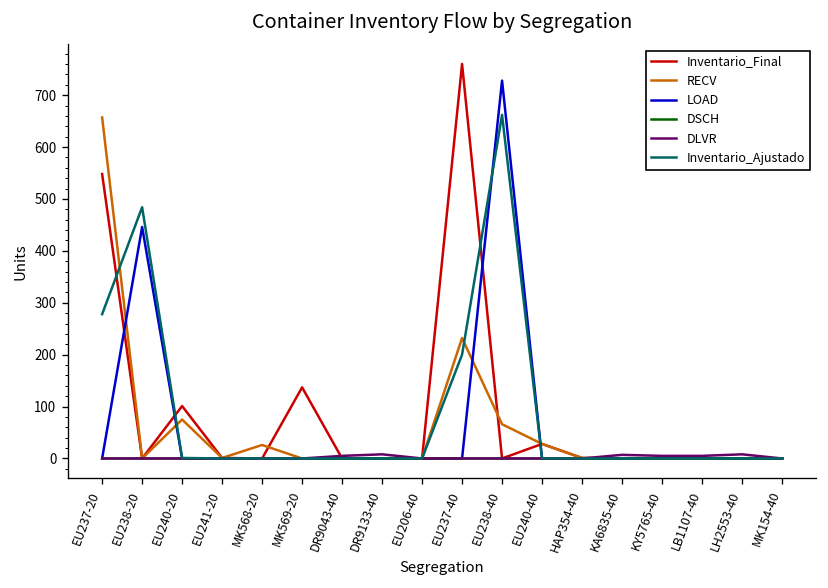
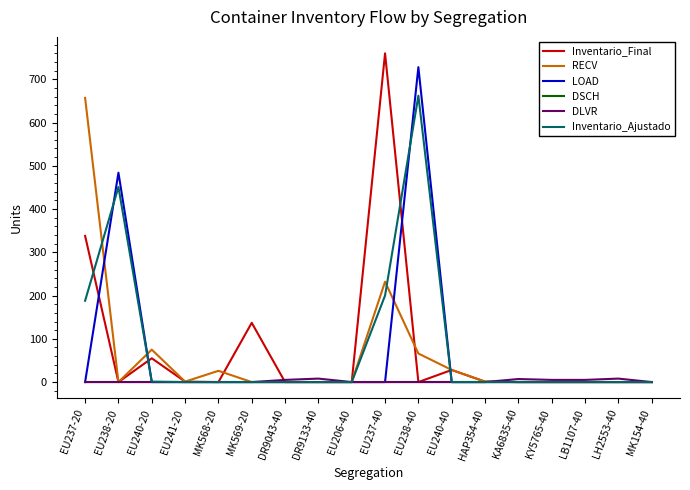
Inventario_Final, EU237-20: 550 -> 340
Inventario_Ajustado, EU237-20: 280 -> 190
LOAD, EU238-20: 450 -> 480
Inventario_Ajustado, EU238-20: 480 -> 450
Inventario_Final, EU240-20: 100 -> 60
